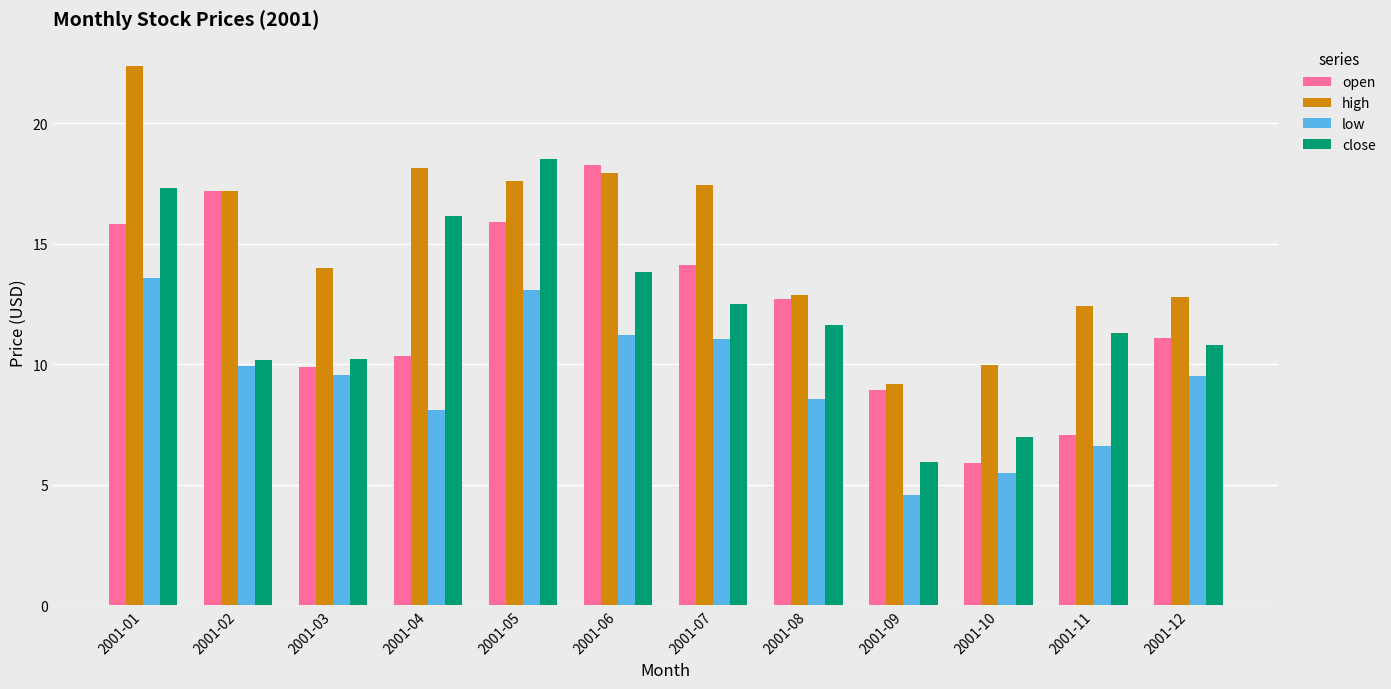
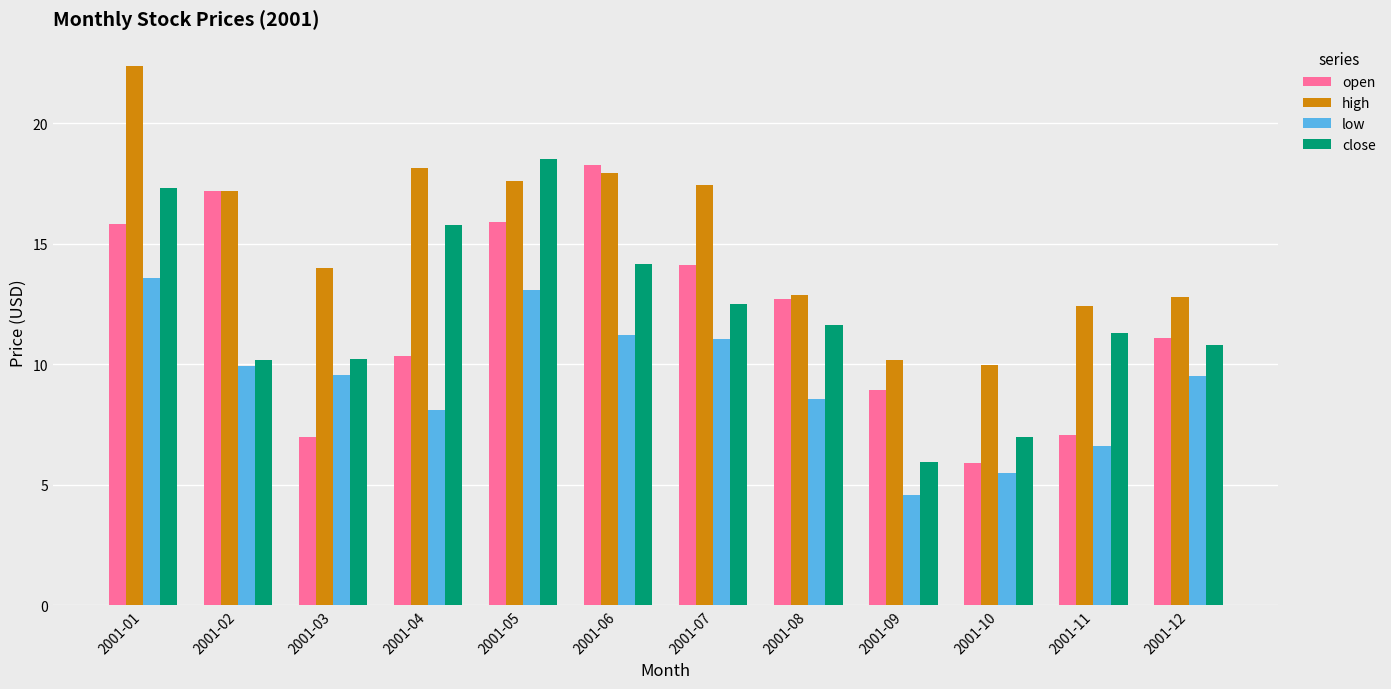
open, 2001-03: 9.9 -> 7.0
close, 2001-04: 16.2 -> 15.8
close, 2001-06: 13.8 -> 14.2
high, 2001-09: 9.2 -> 10.2
